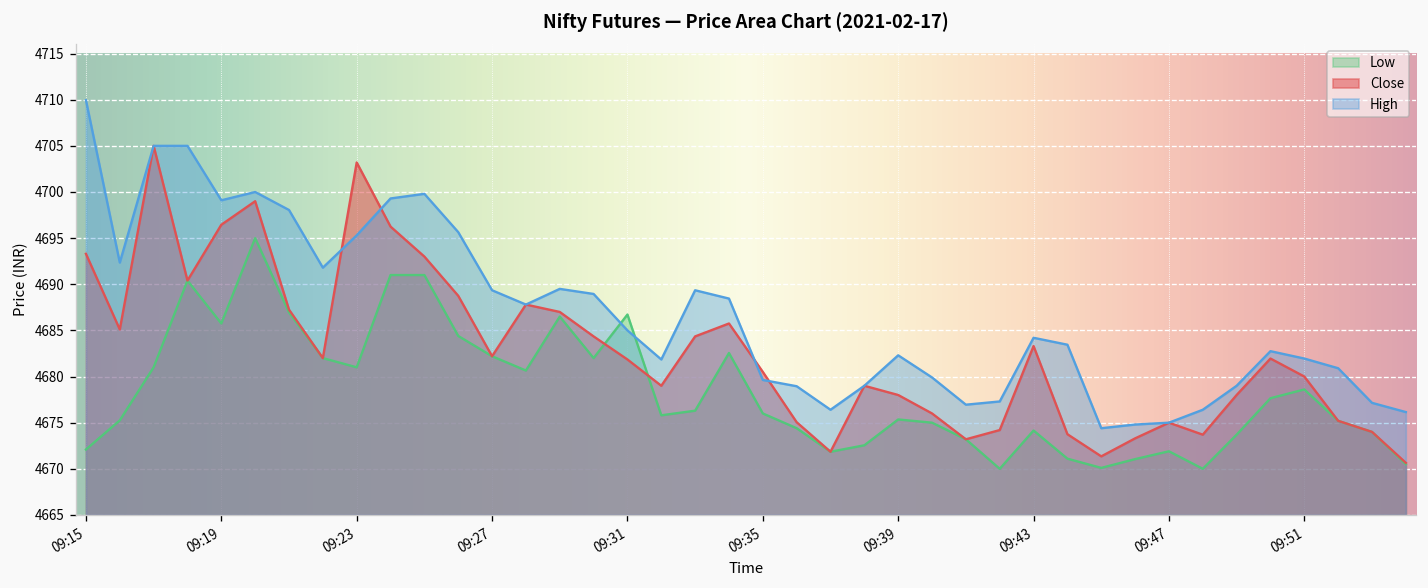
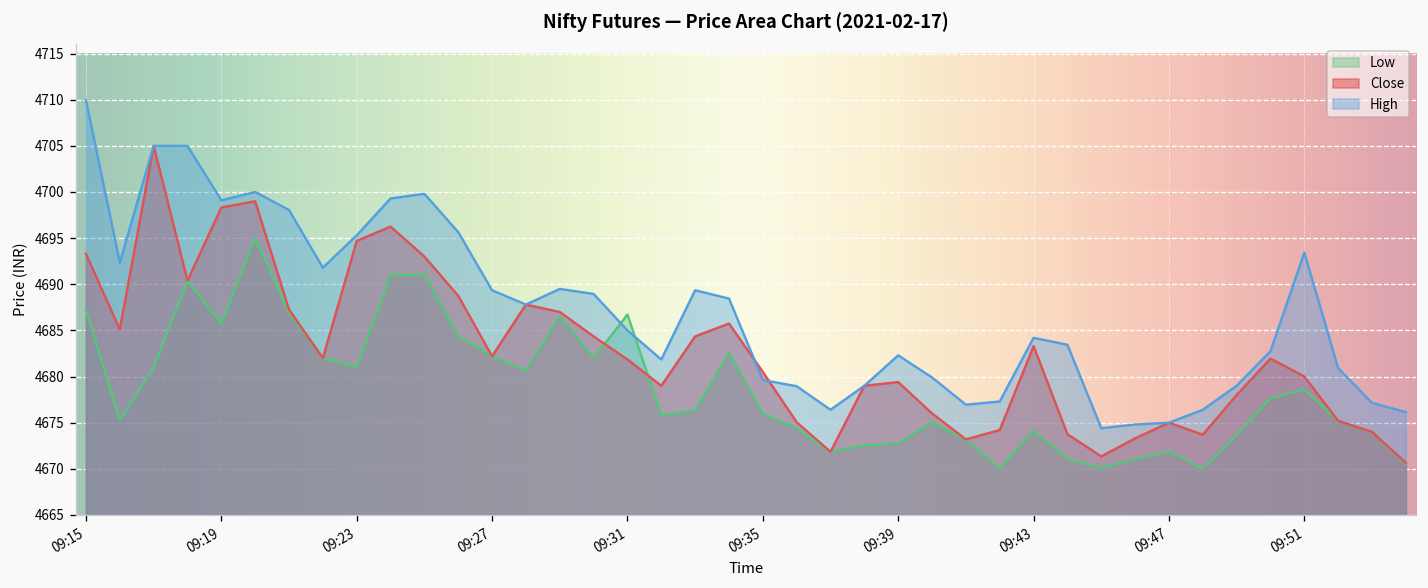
Low, 09:15: 4672 -> 4687
Close, 09:19: 4696 -> 4698
Close, 09:23: 4703 -> 4695
Low, 09:39: 4675 -> 4673
Close, 09:39: 4678 -> 4679
High, 09:51: 4682 -> 4693
